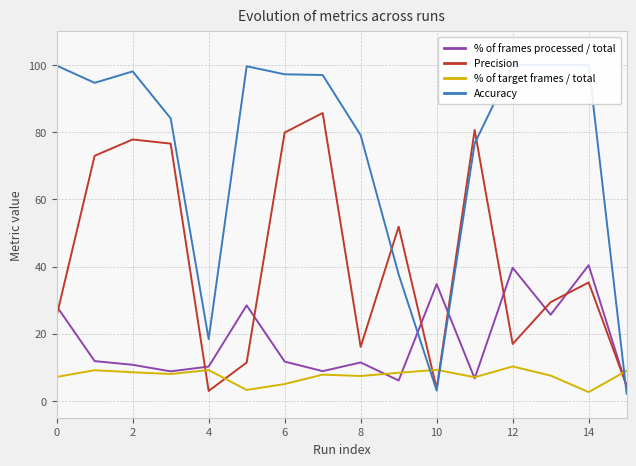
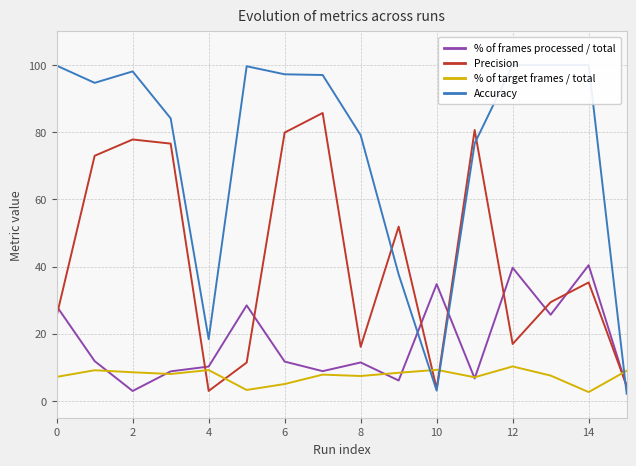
% of frames processed / total, 2: 11 -> 3
